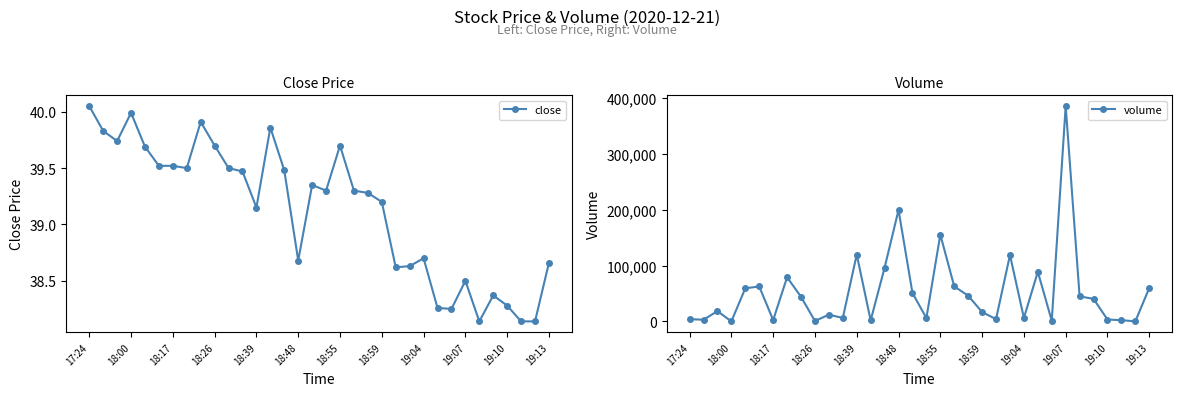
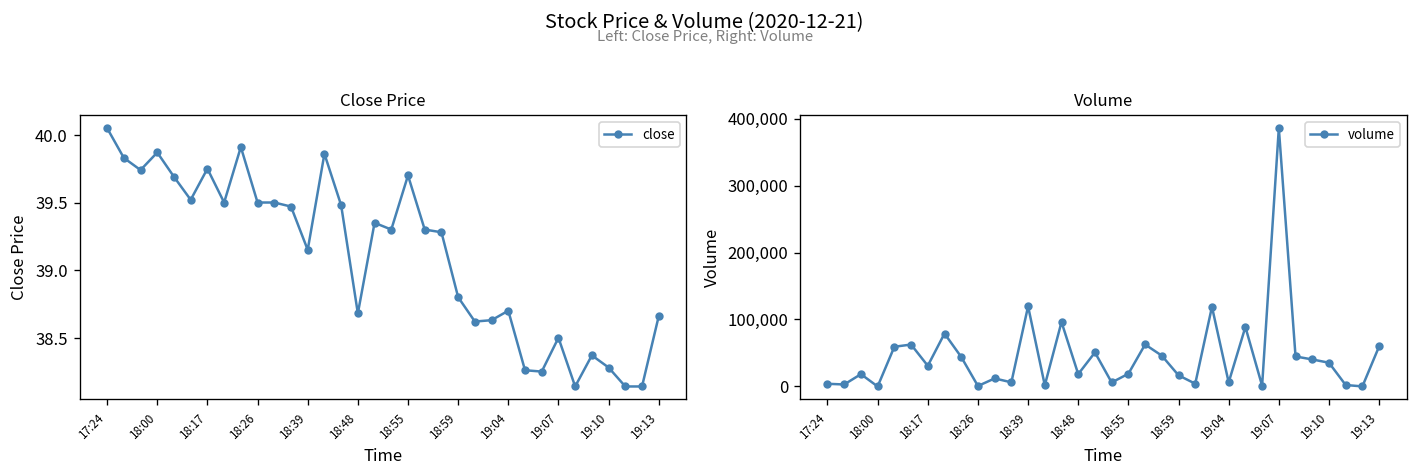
Close Price, 18:00: 39.99 -> 39.87
Close Price, 18:17: 39.52 -> 39.75
Close Price, 18:26: 39.7 -> 39.5
Close Price, 18:59: 39.2 -> 38.8
Volume, 18:17: 0 -> 30,000
Volume, 18:48: 200,000 -> 20,000
Volume, 18:55: 160,000 -> 20,000
Volume, 19:10: 0 -> 40,000
